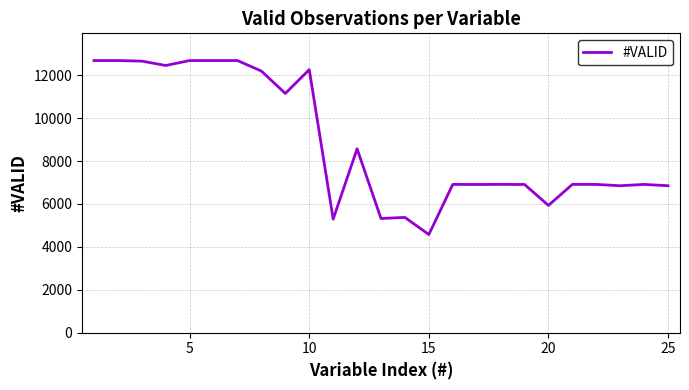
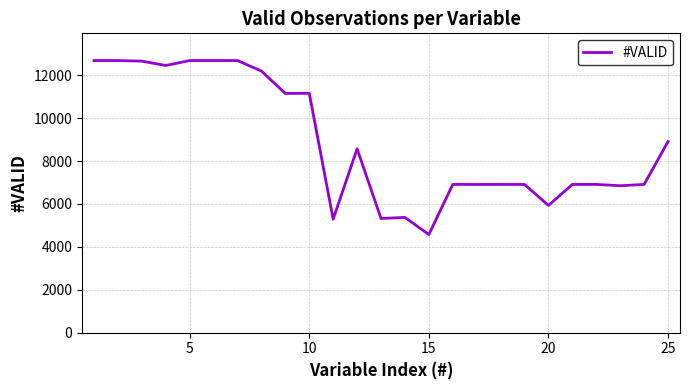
10: 12300 -> 11200
25: 6900 -> 8900
